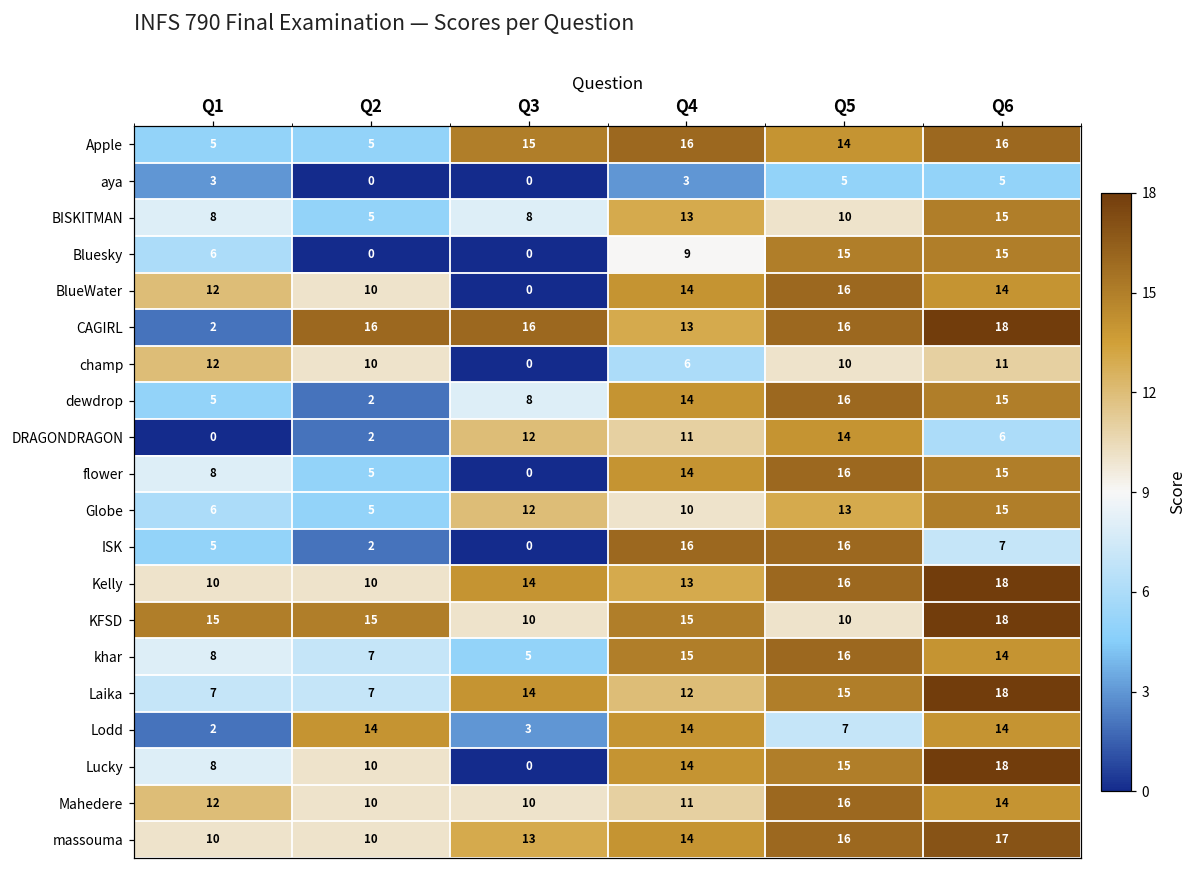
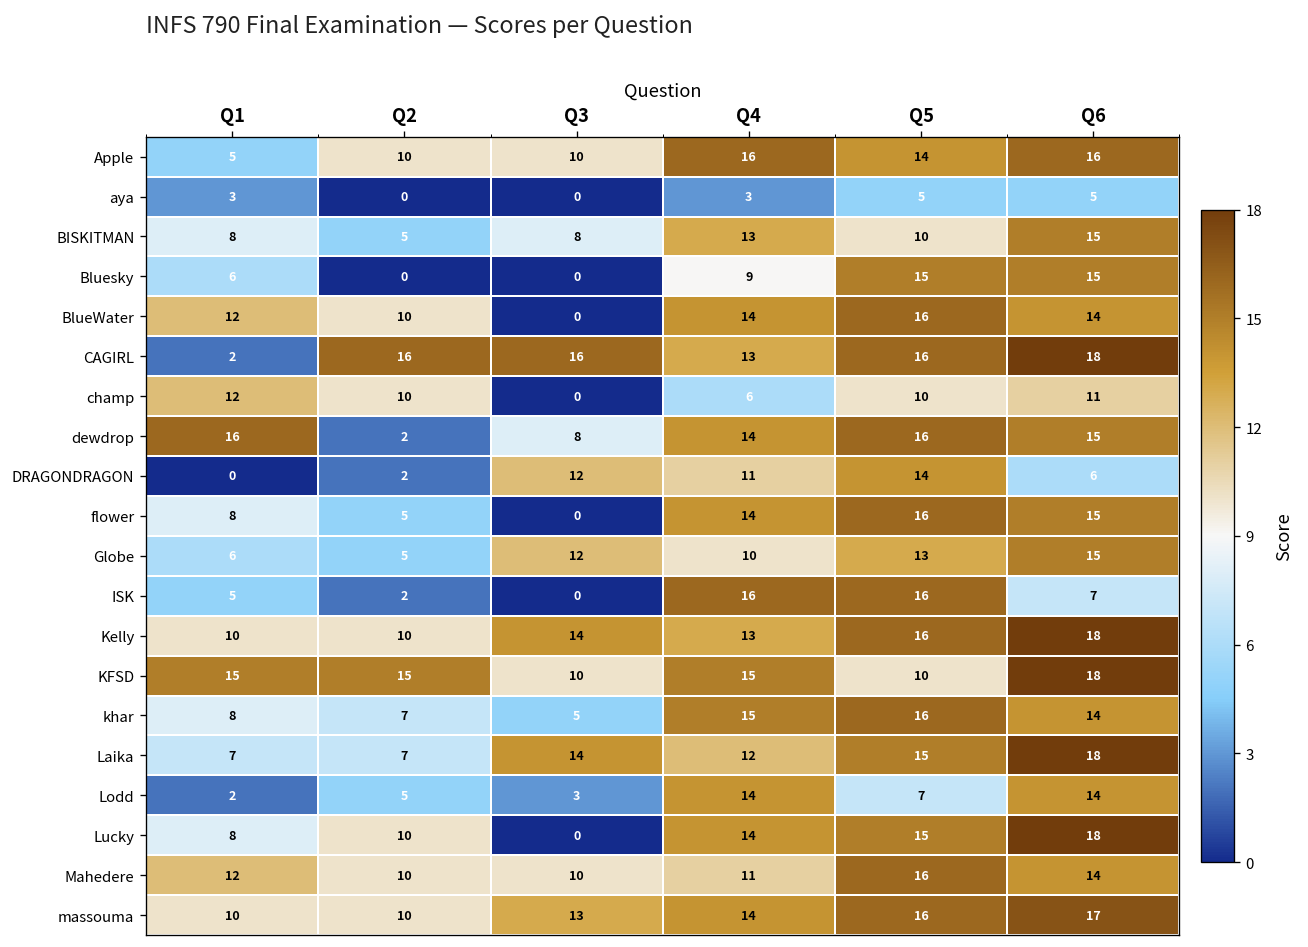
Apple, Q2: 5 -> 10
Apple, Q3: 15 -> 10
dewdrop, Q1: 5 -> 16
Lodd, Q2: 14 -> 5
